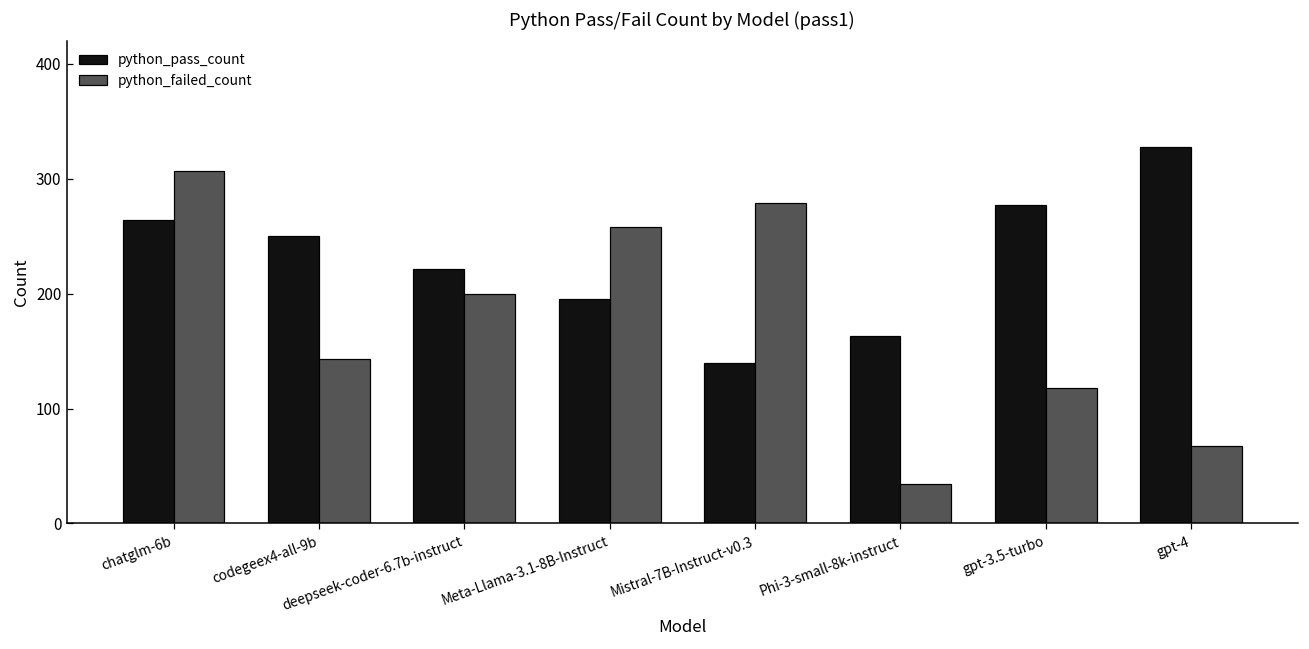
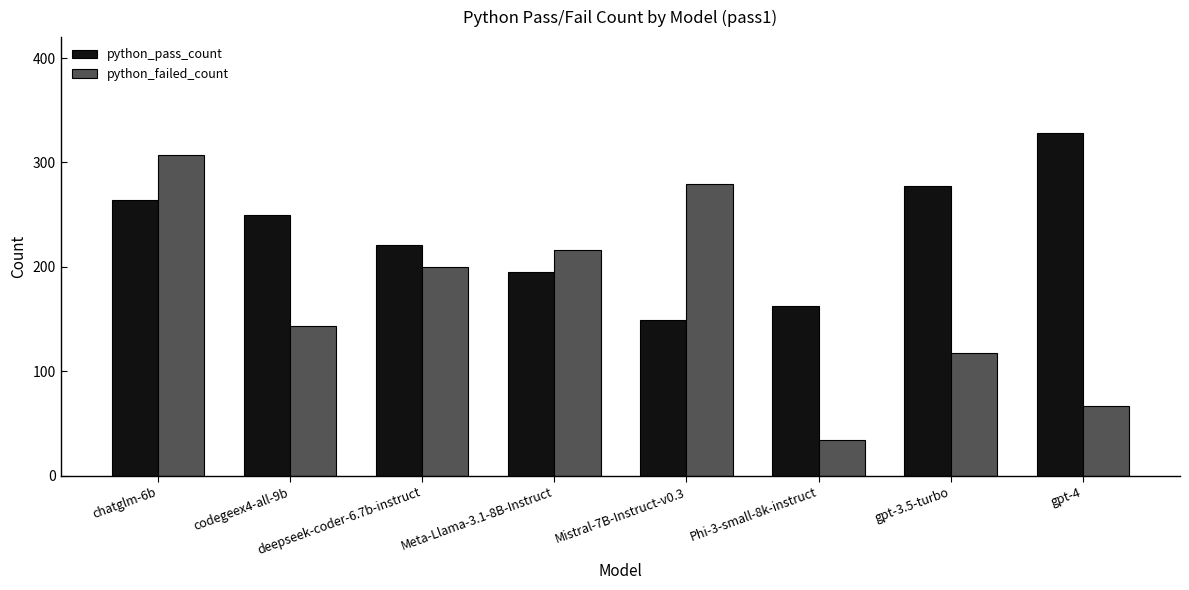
python_failed_count, Meta-Llama-3.1-8B-Instruct: 258 -> 216
python_pass_count, Mistral-7B-Instruct-v0.3: 140 -> 149
